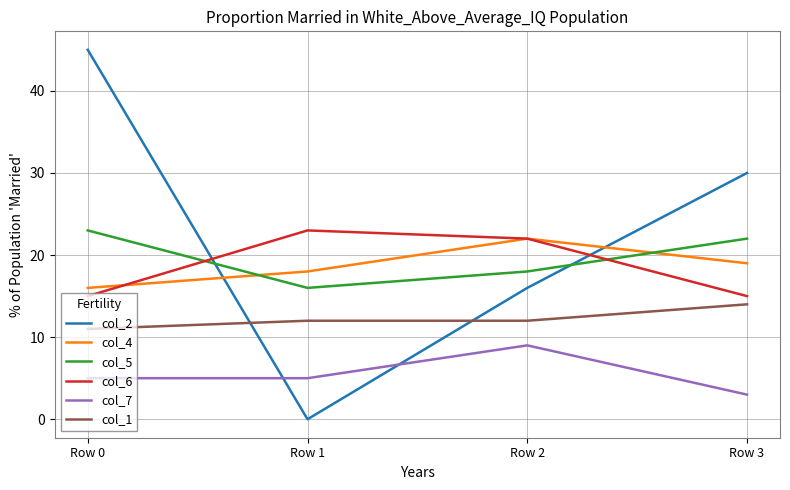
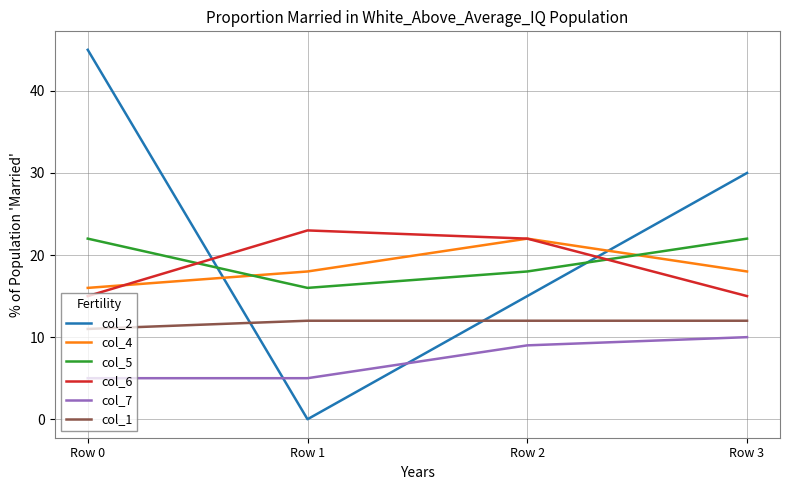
col_5, Row 0: 23 -> 22
col_2, Row 2: 16 -> 15
col_4, Row 3: 19 -> 18
col_7, Row 3: 3 -> 10
col_1, Row 3: 14 -> 12
